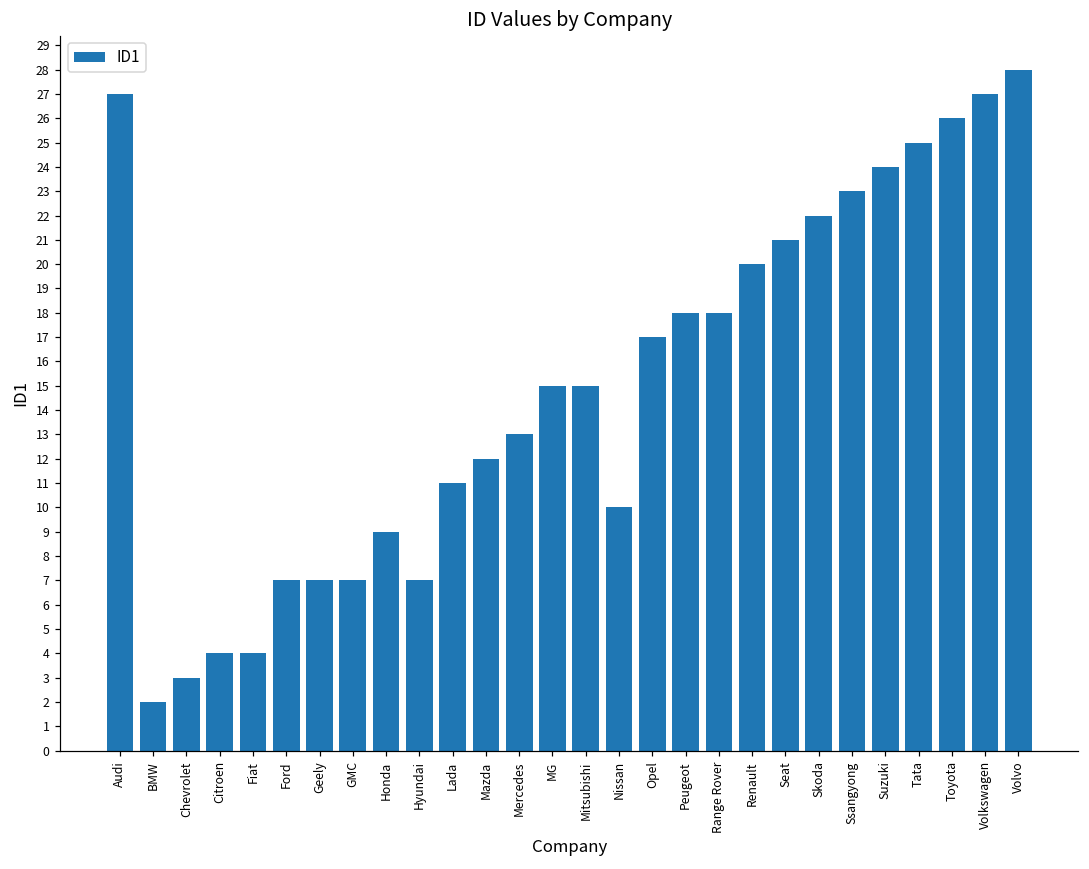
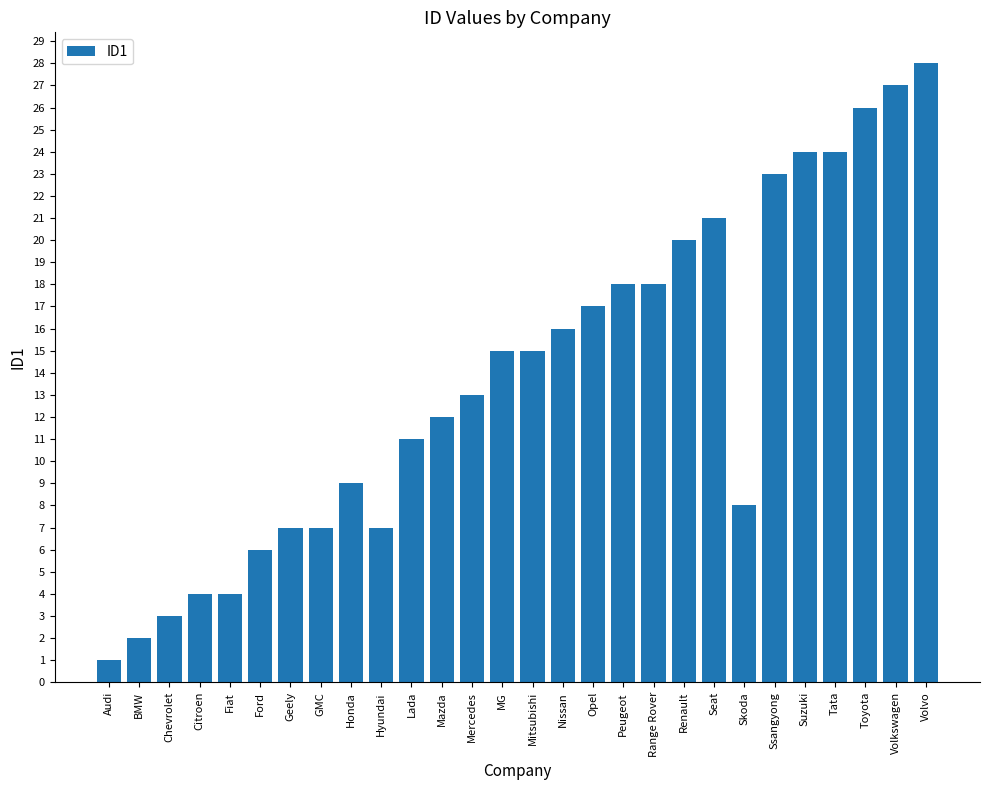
Audi: 27 -> 1
Ford: 7 -> 6
Nissan: 10 -> 16
Skoda: 22 -> 8
Tata: 25 -> 24
